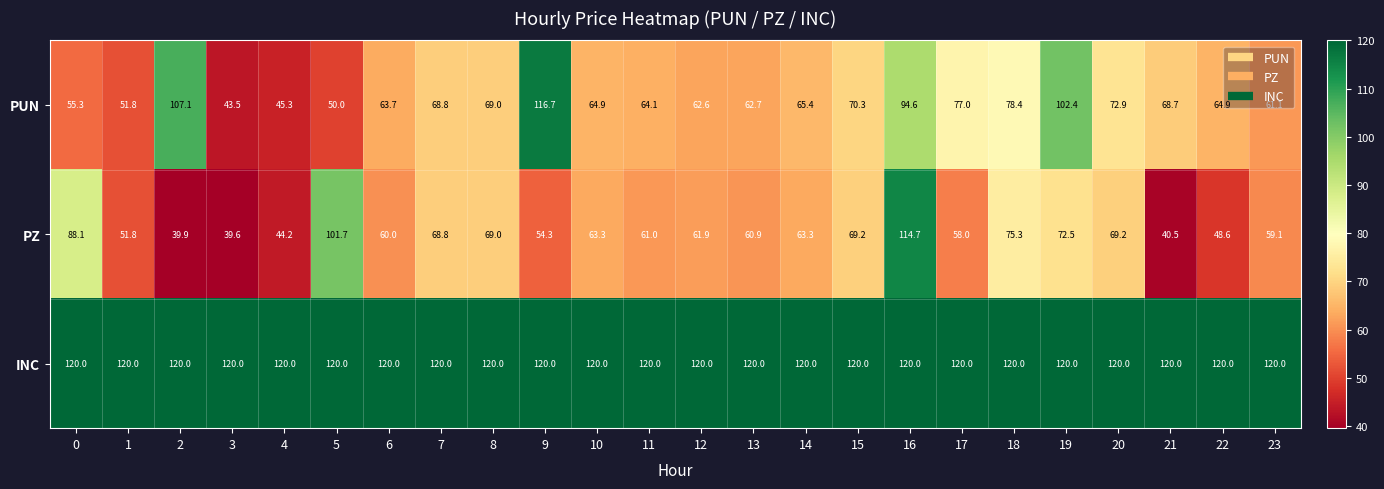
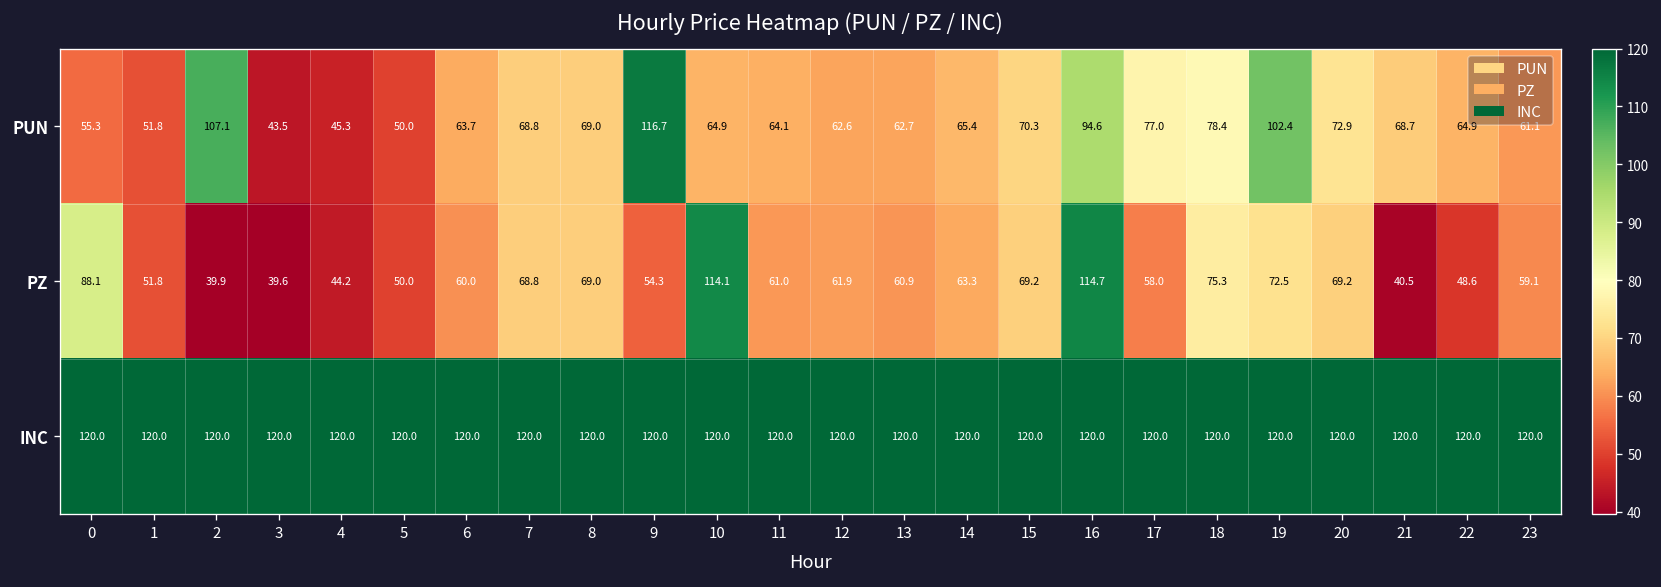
PZ, 5: 101.7 -> 50.0
PZ, 10: 63.3 -> 114.1
